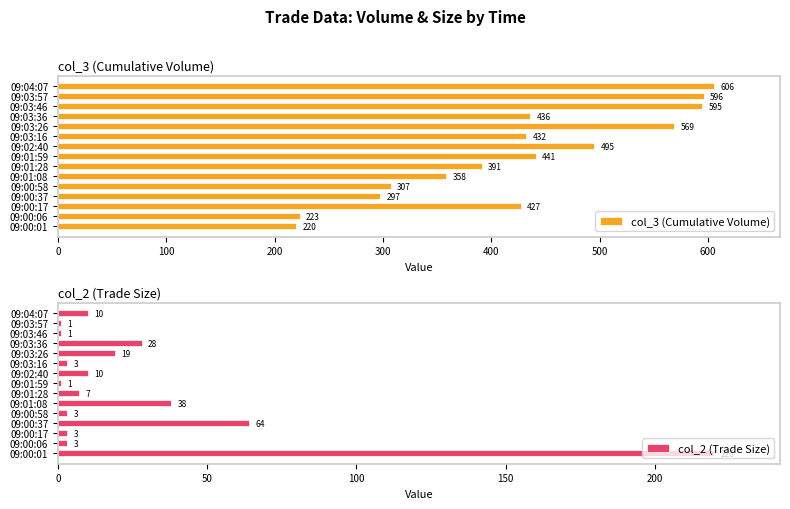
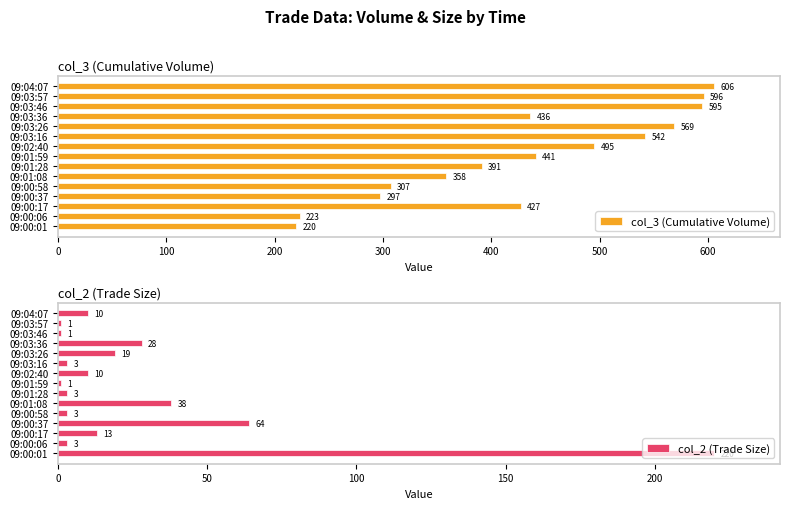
col_3 (Cumulative Volume), 09:03:16: 432 -> 542
col_2 (Trade Size), 09:01:28: 7 -> 3
col_2 (Trade Size), 09:00:17: 3 -> 13
